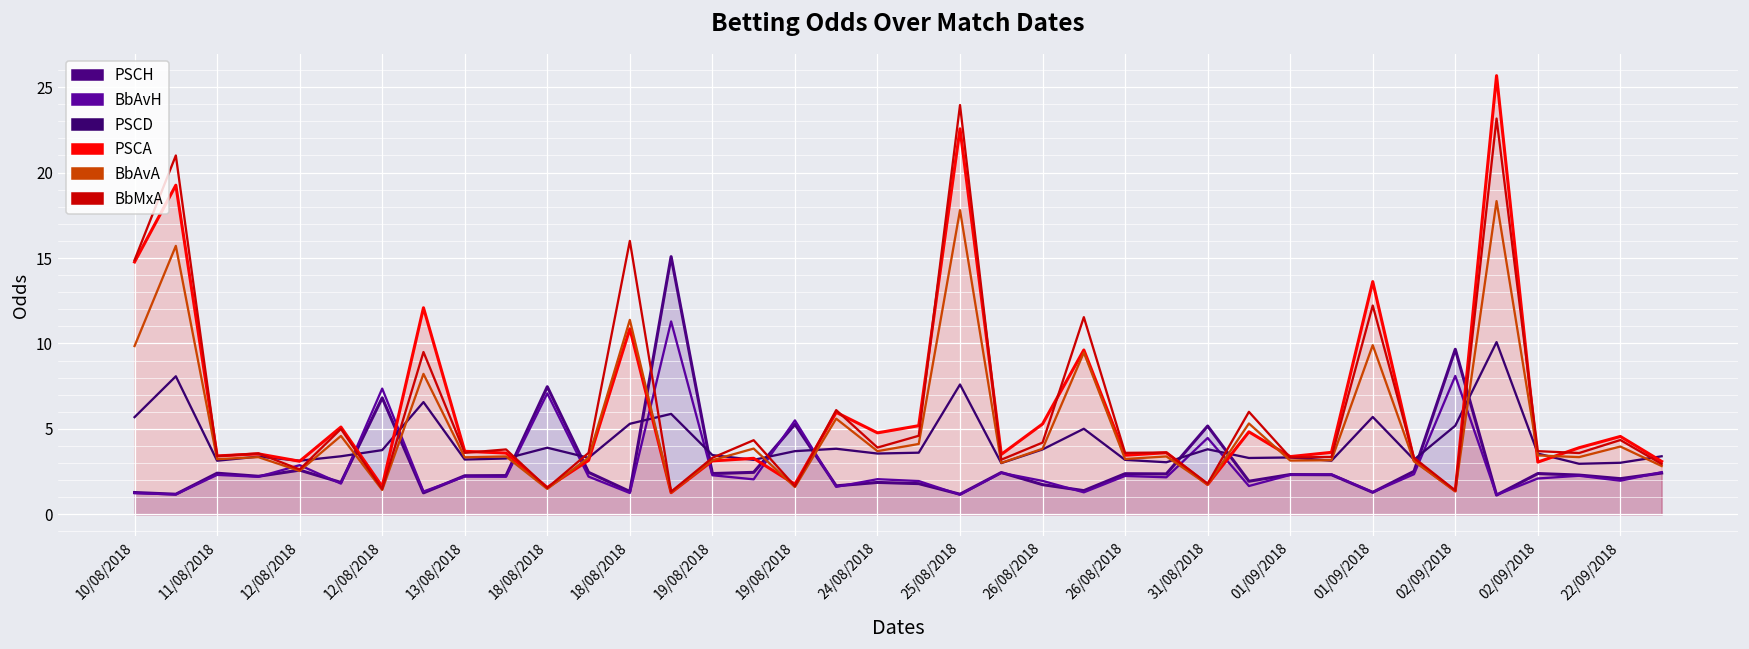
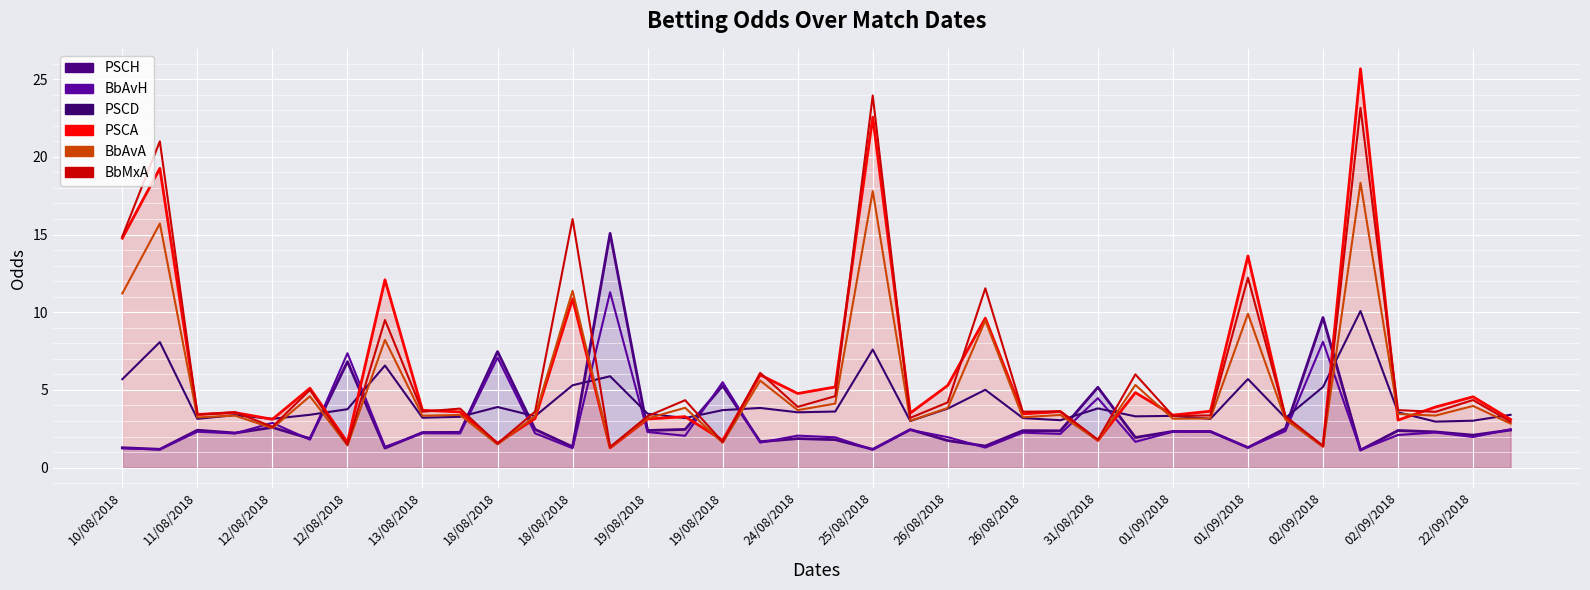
BbAvA, 10/08/2018: 9.9 -> 11.2
